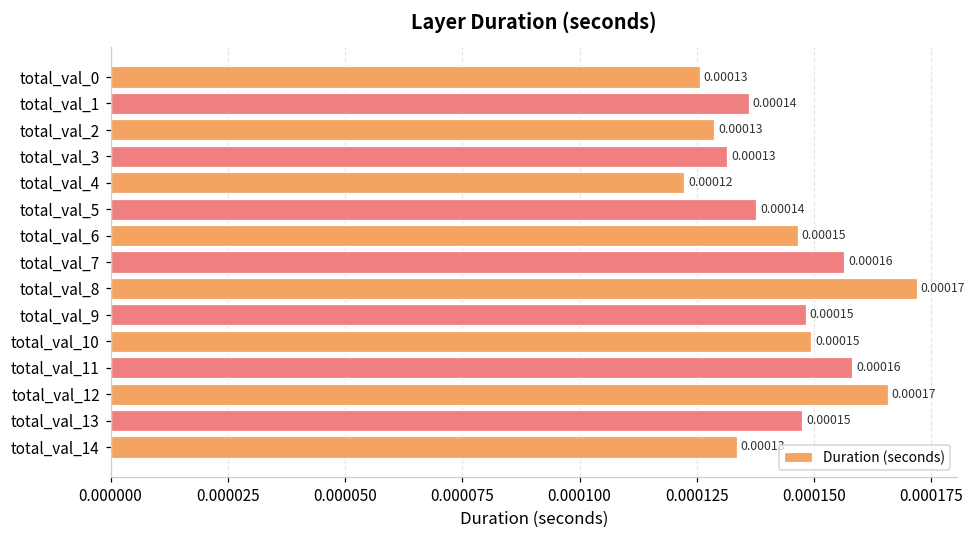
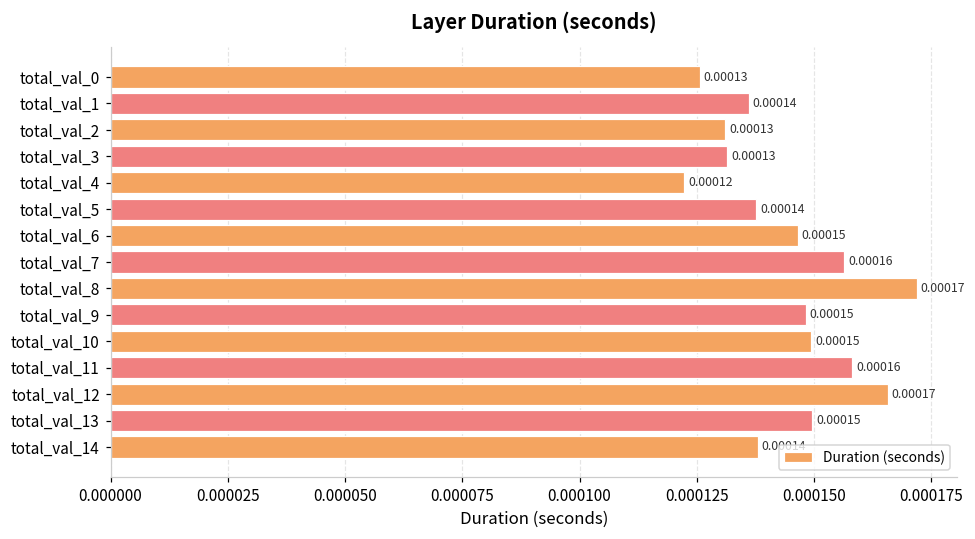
total_val_2: 0.000129 -> 0.000131
total_val_13: 0.000148 -> 0.000150
total_val_14: 0.000133 -> 0.000138
